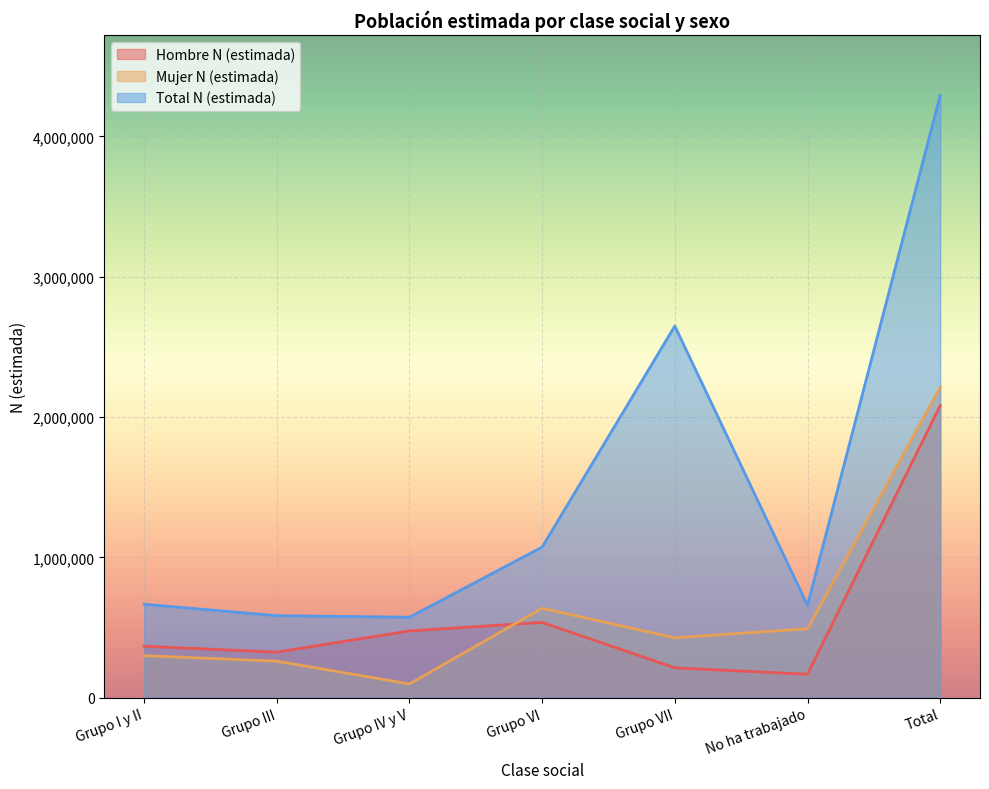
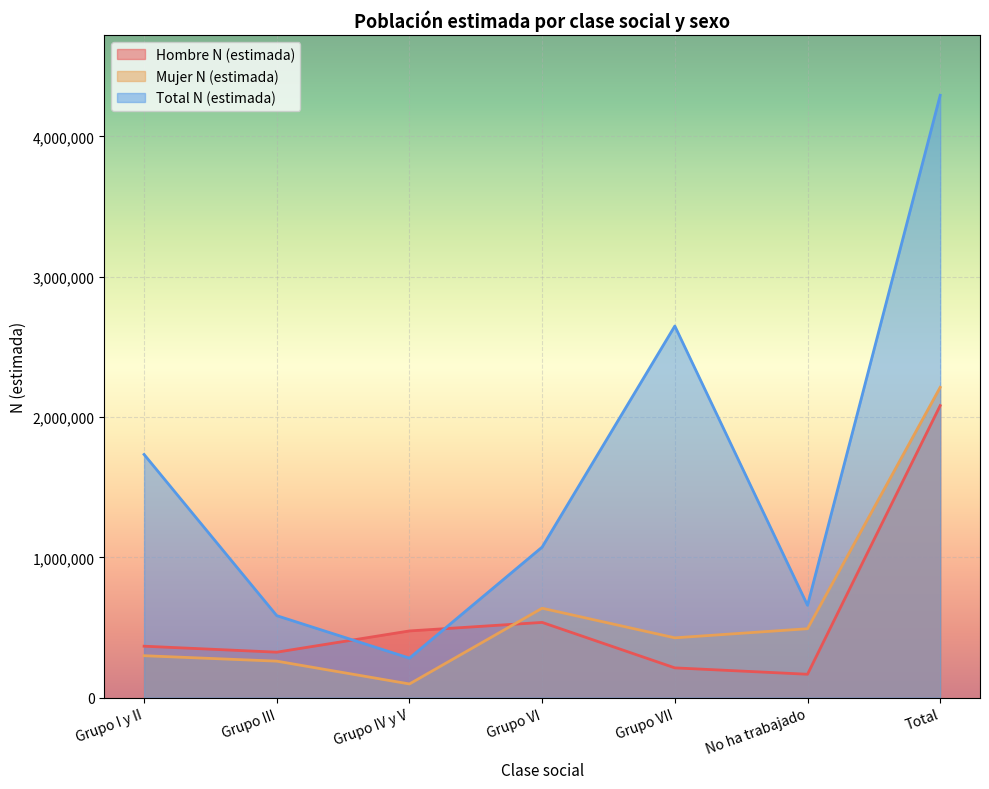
Total N (estimada), Grupo I y II: 670,000 -> 1,730,000
Total N (estimada), Grupo IV y V: 570,000 -> 280,000
